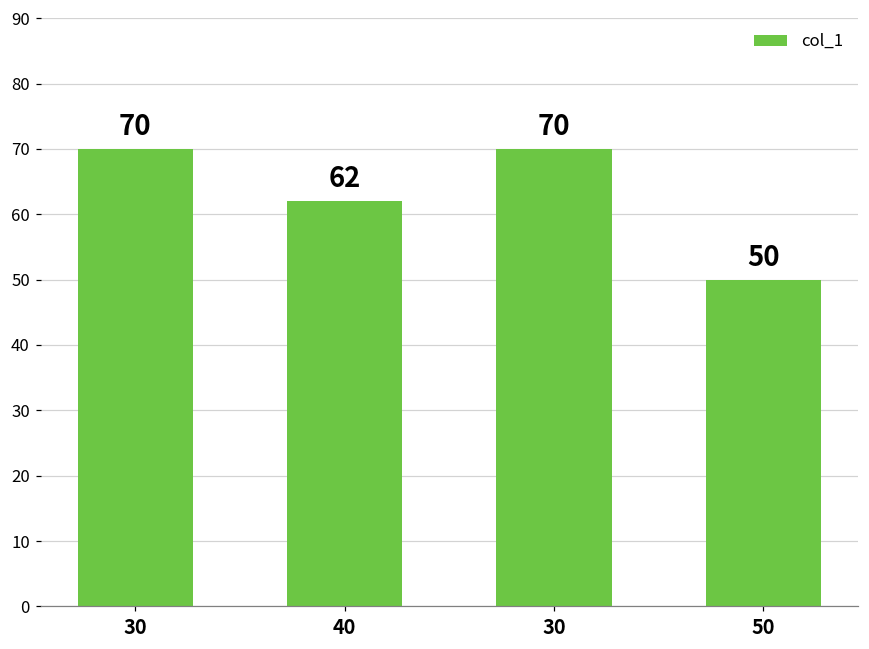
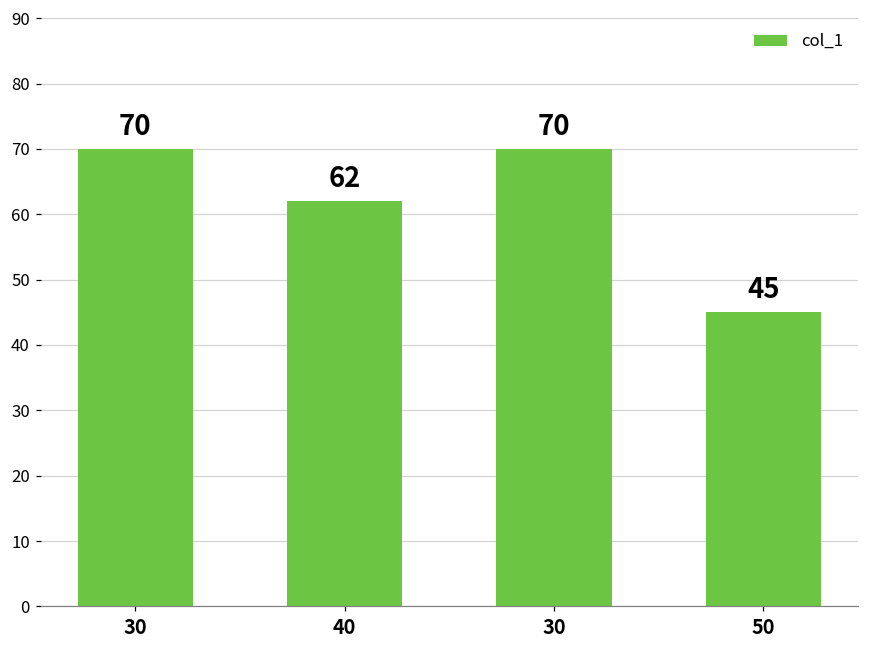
50: 50 -> 45
